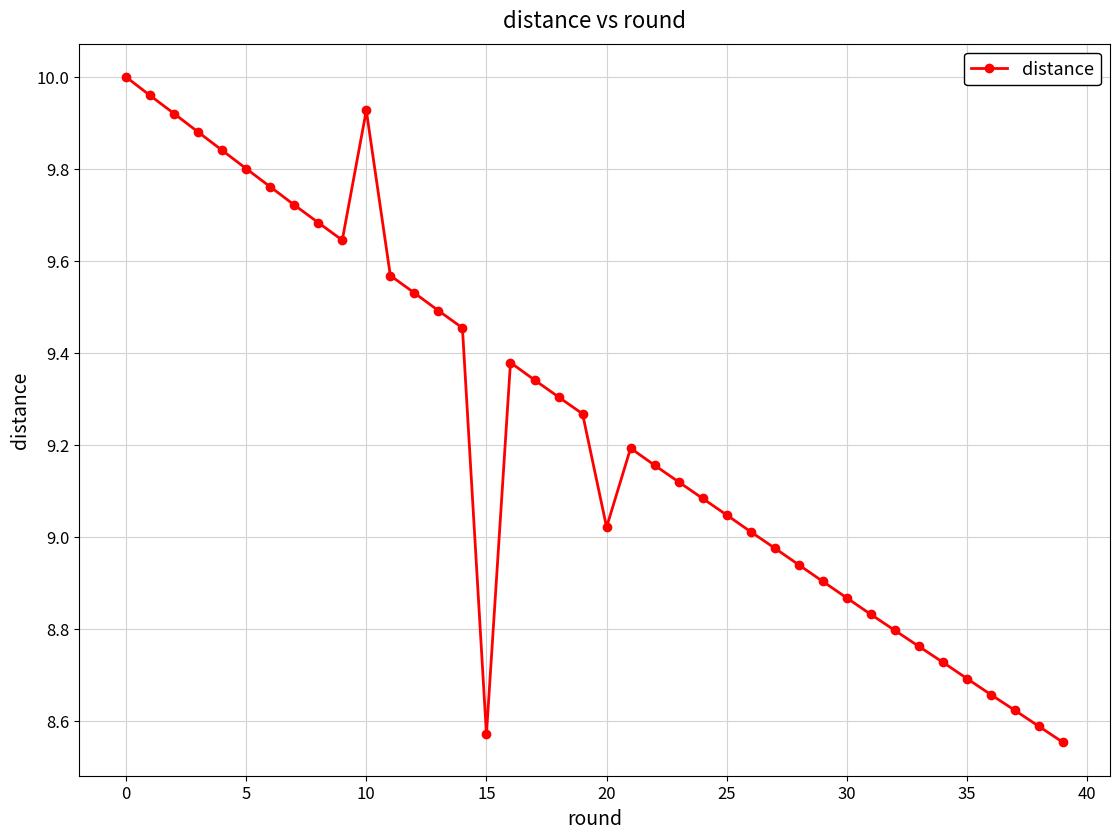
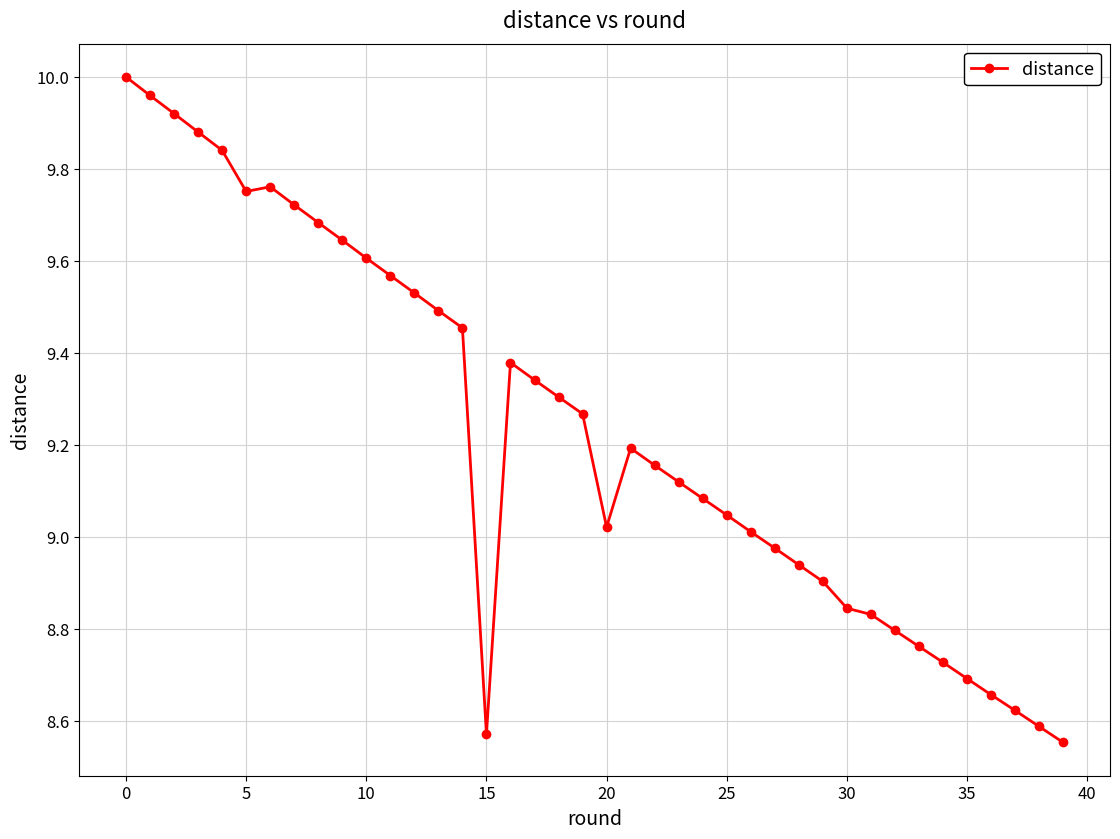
5: 9.80 -> 9.75
10: 9.93 -> 9.61
30: 8.87 -> 8.85
